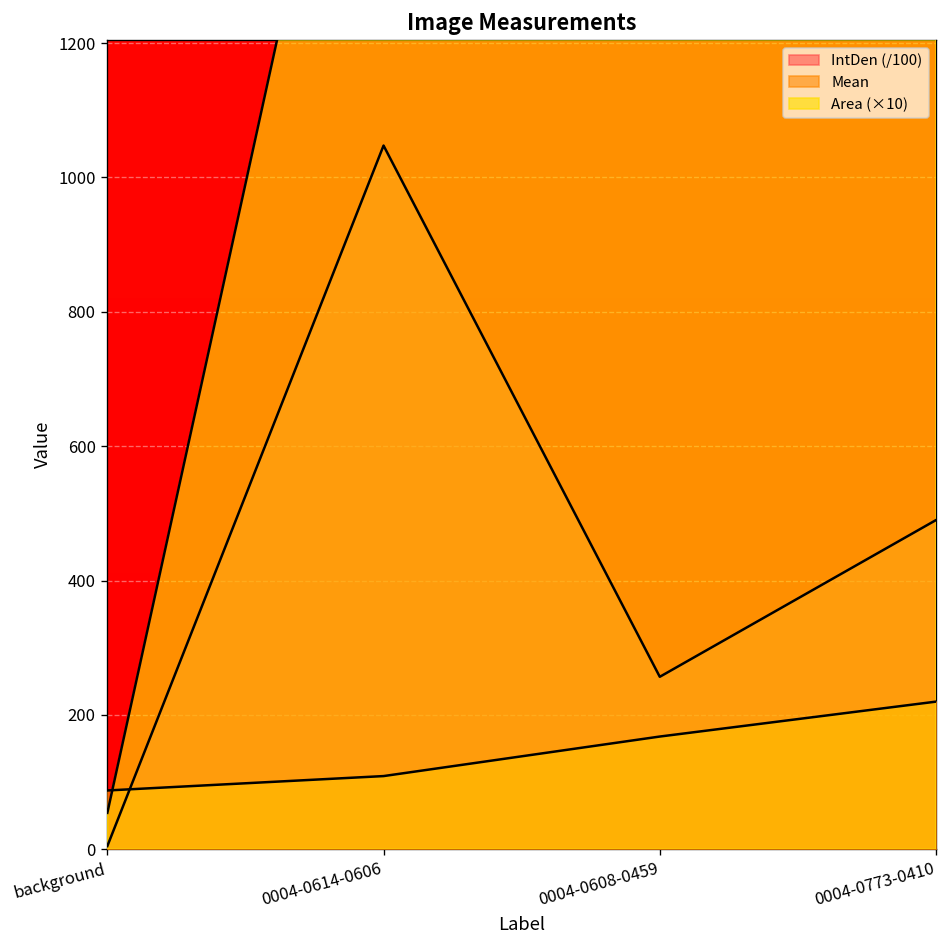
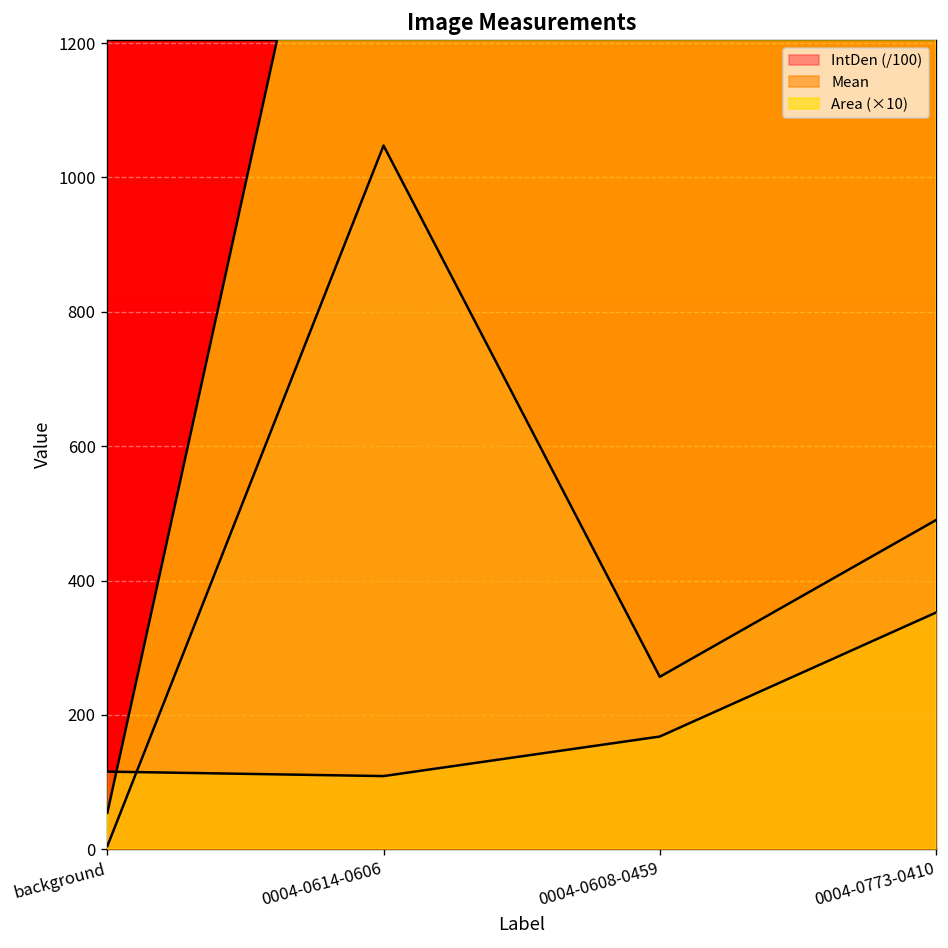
Mean, background: 90 -> 120
Mean, 0004-0773-0410: 220 -> 350
